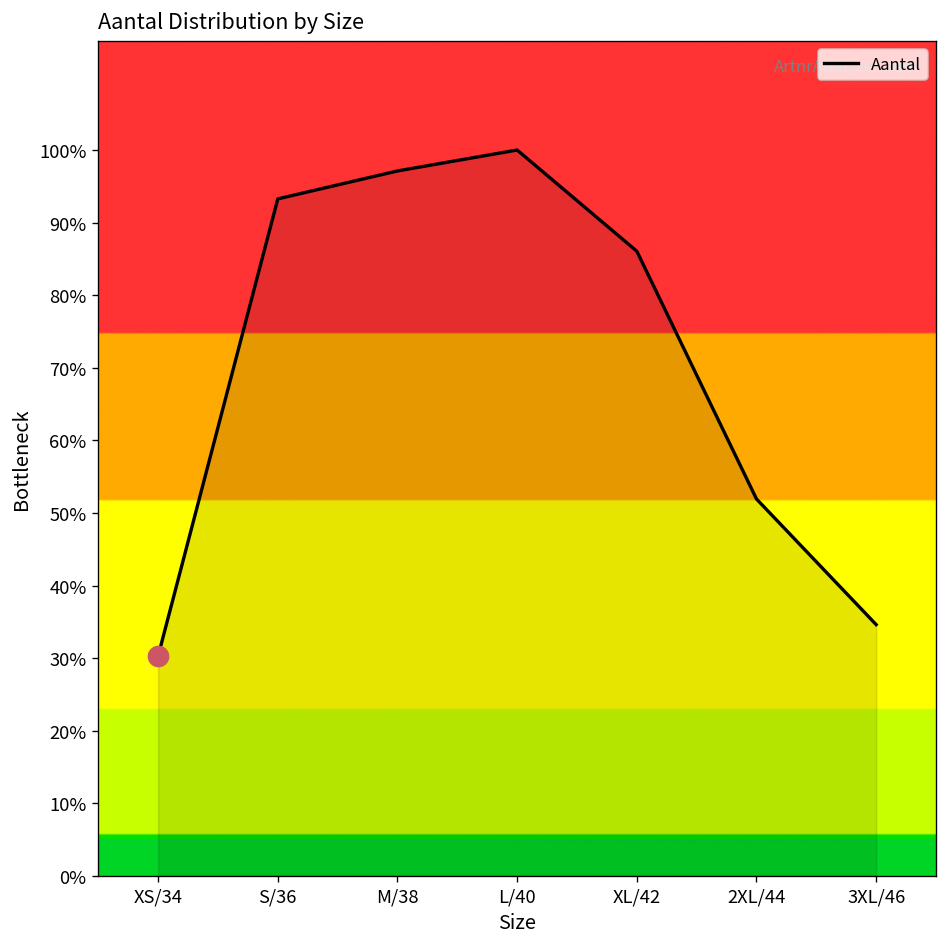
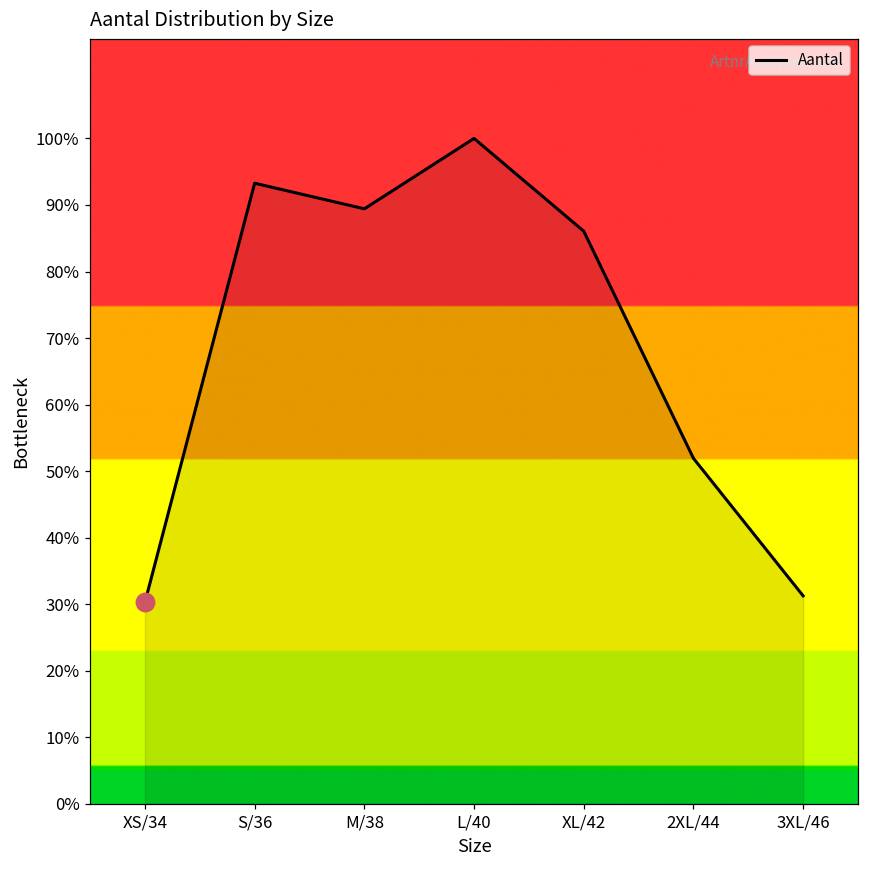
Aantal, M/38: 97% -> 89%
Aantal, 3XL/46: 35% -> 31%
